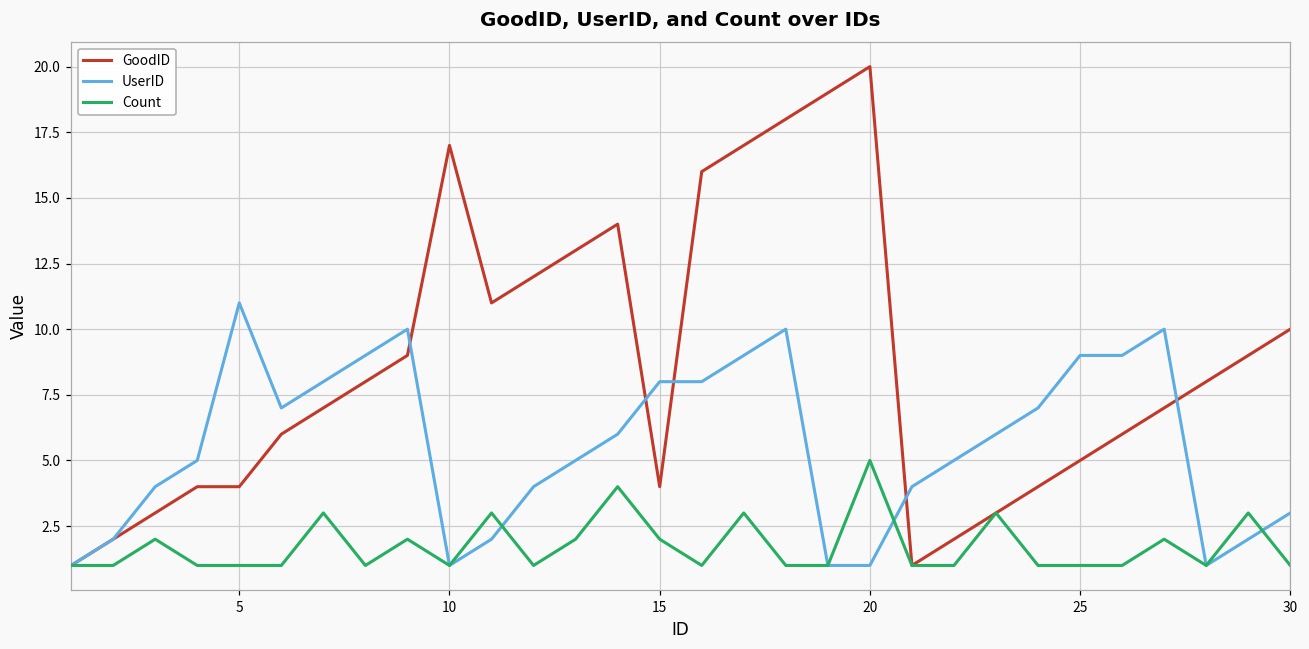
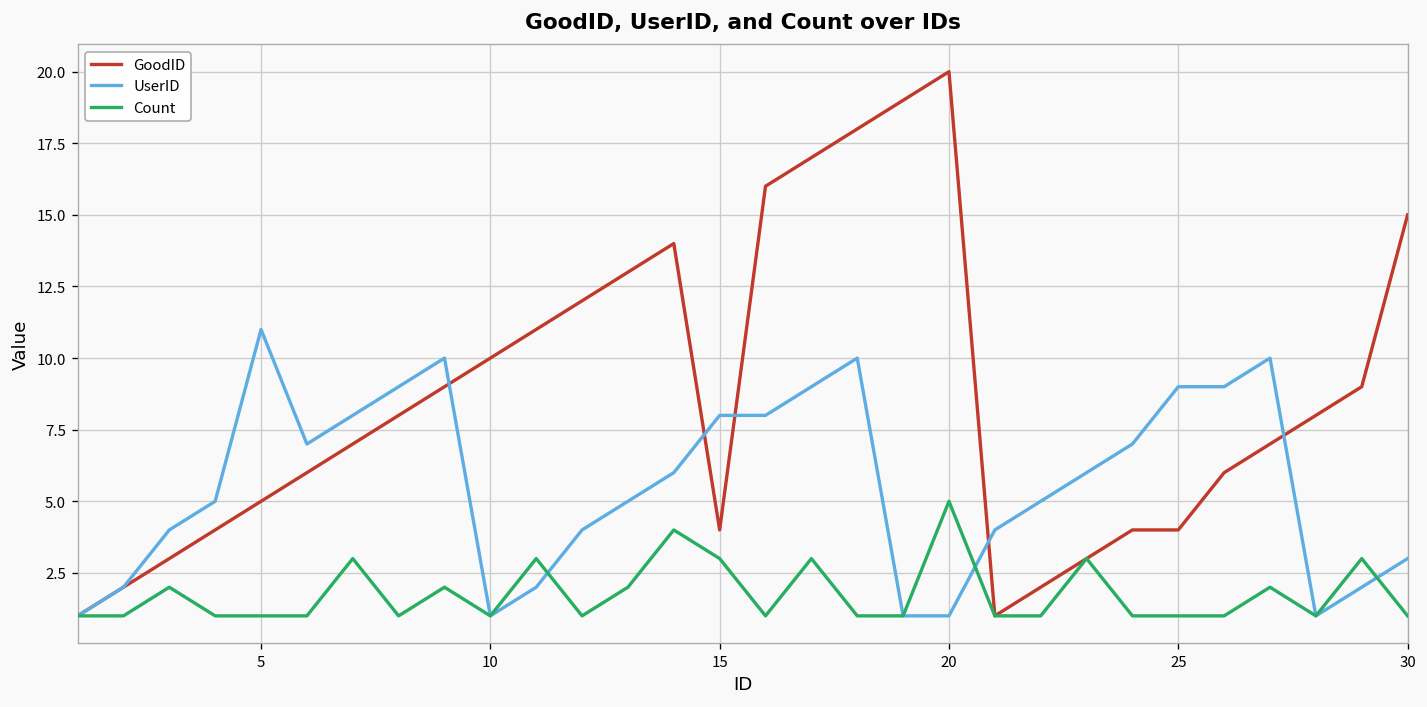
GoodID, 5: 4 -> 5
GoodID, 10: 17 -> 10
Count, 15: 2 -> 3
GoodID, 25: 5 -> 4
GoodID, 30: 10 -> 15
